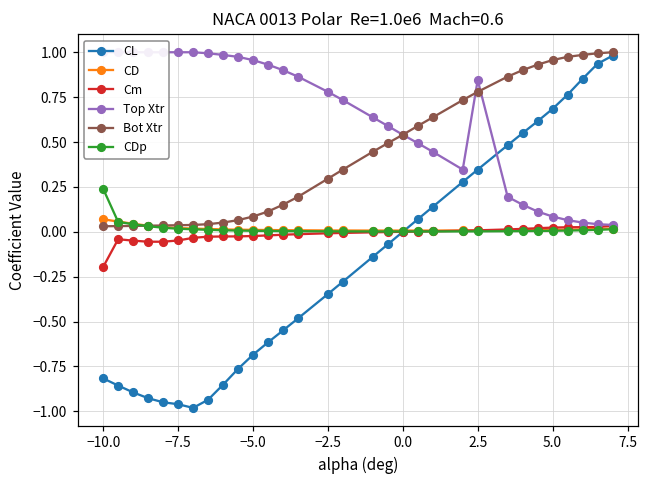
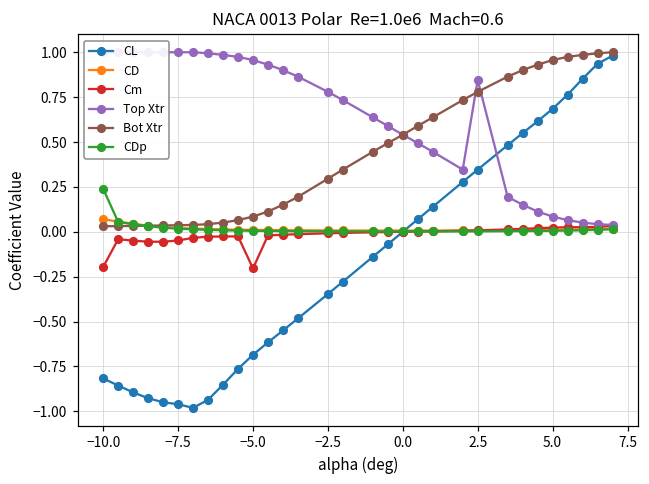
Cm, −5.0: -0.02 -> -0.20
